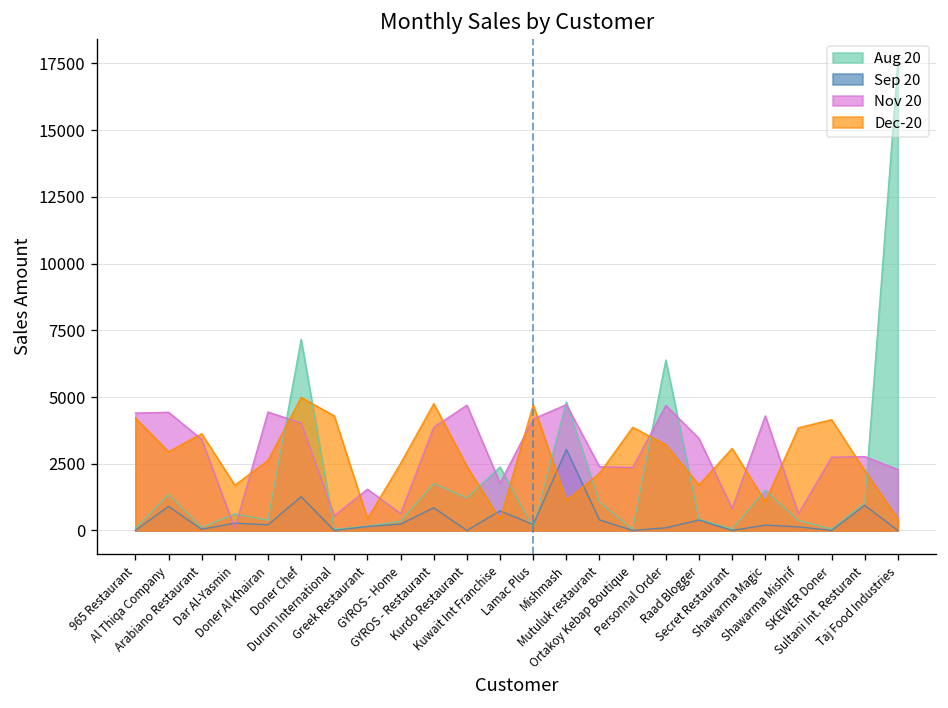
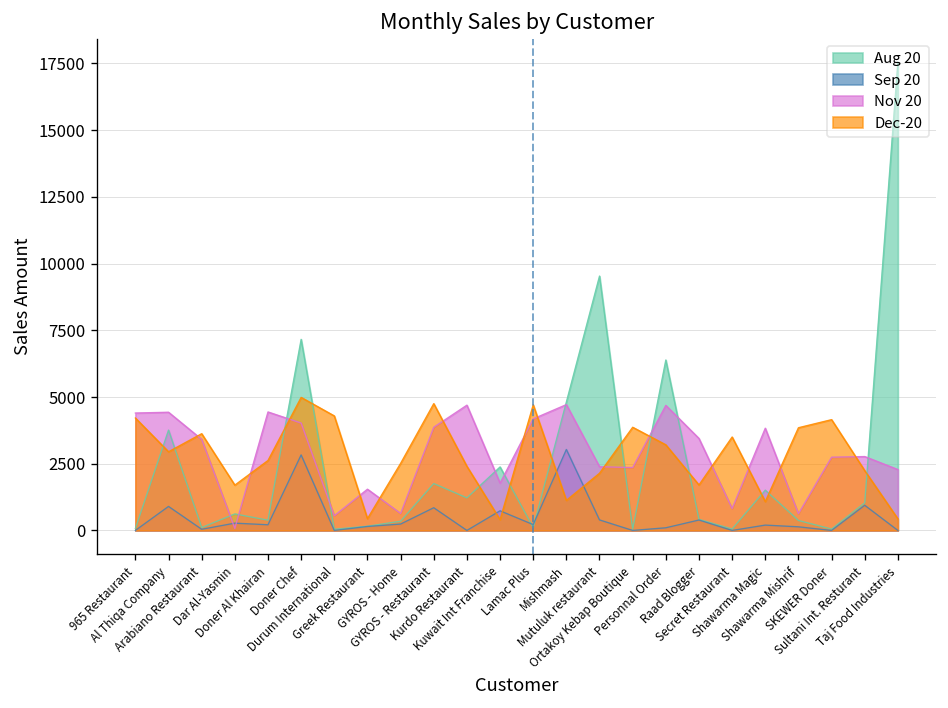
Aug 20, Al Thiqa Company: 1400 -> 3800
Sep 20, Doner Chef: 1300 -> 2800
Aug 20, Mutuluk restaurant: 1100 -> 9500
Dec-20, Secret Restaurant: 3100 -> 3500
Nov 20, Shawarma Magic: 4300 -> 3800
